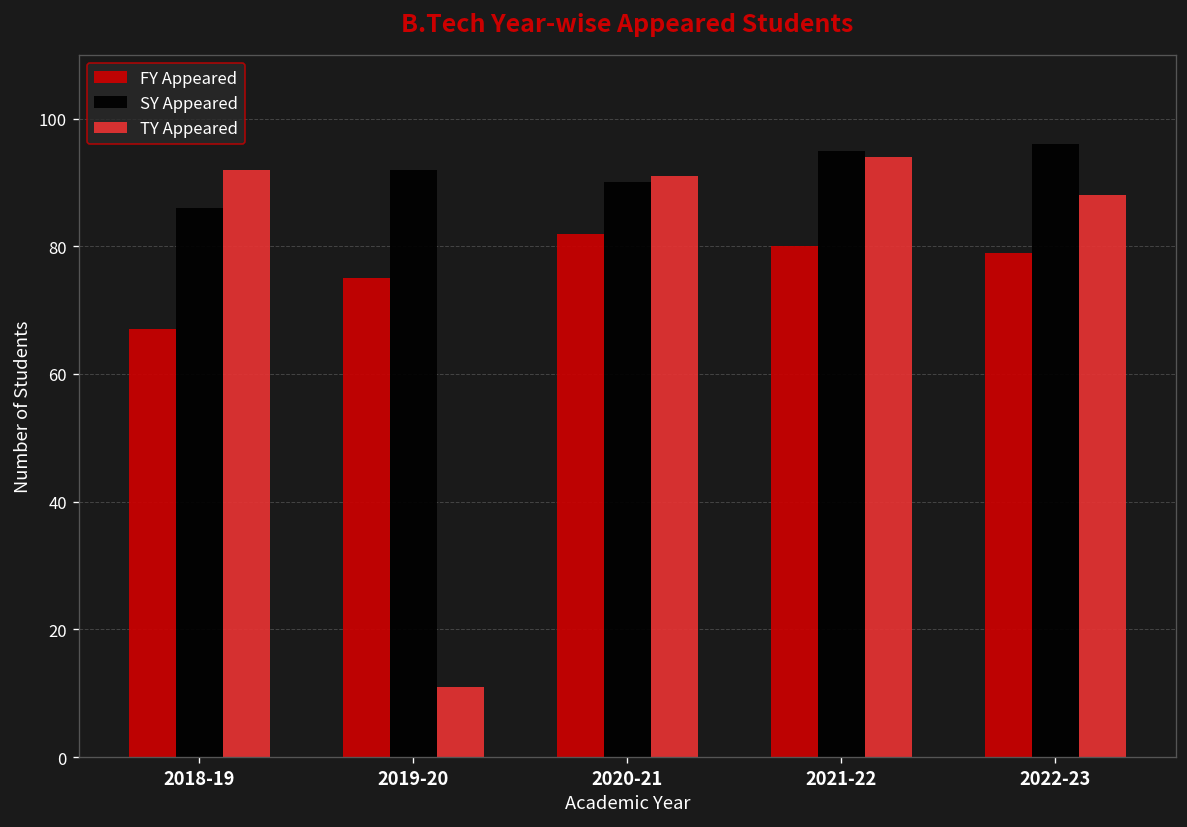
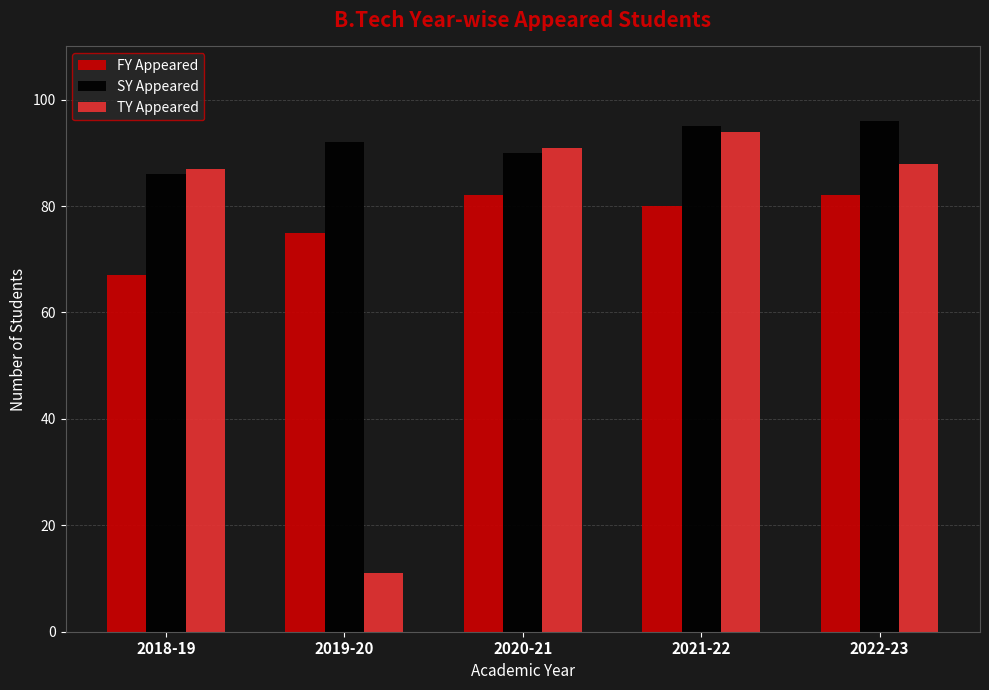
TY Appeared, 2018-19: 92 -> 87
FY Appeared, 2022-23: 79 -> 82
